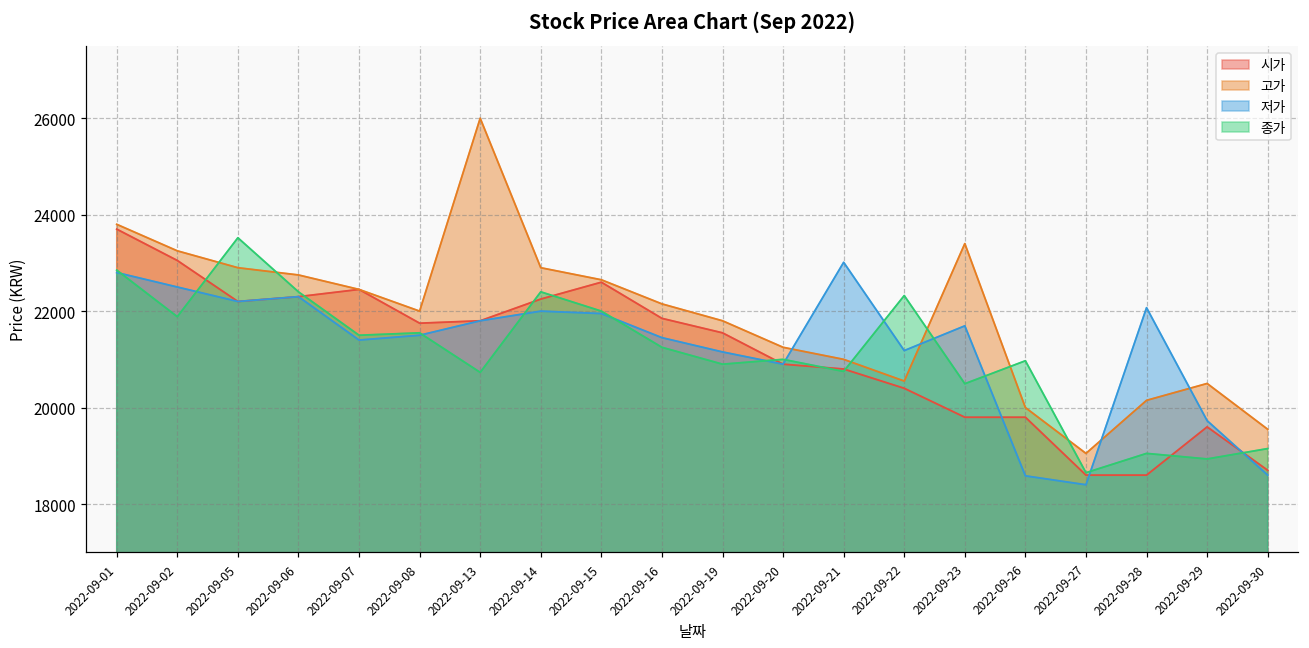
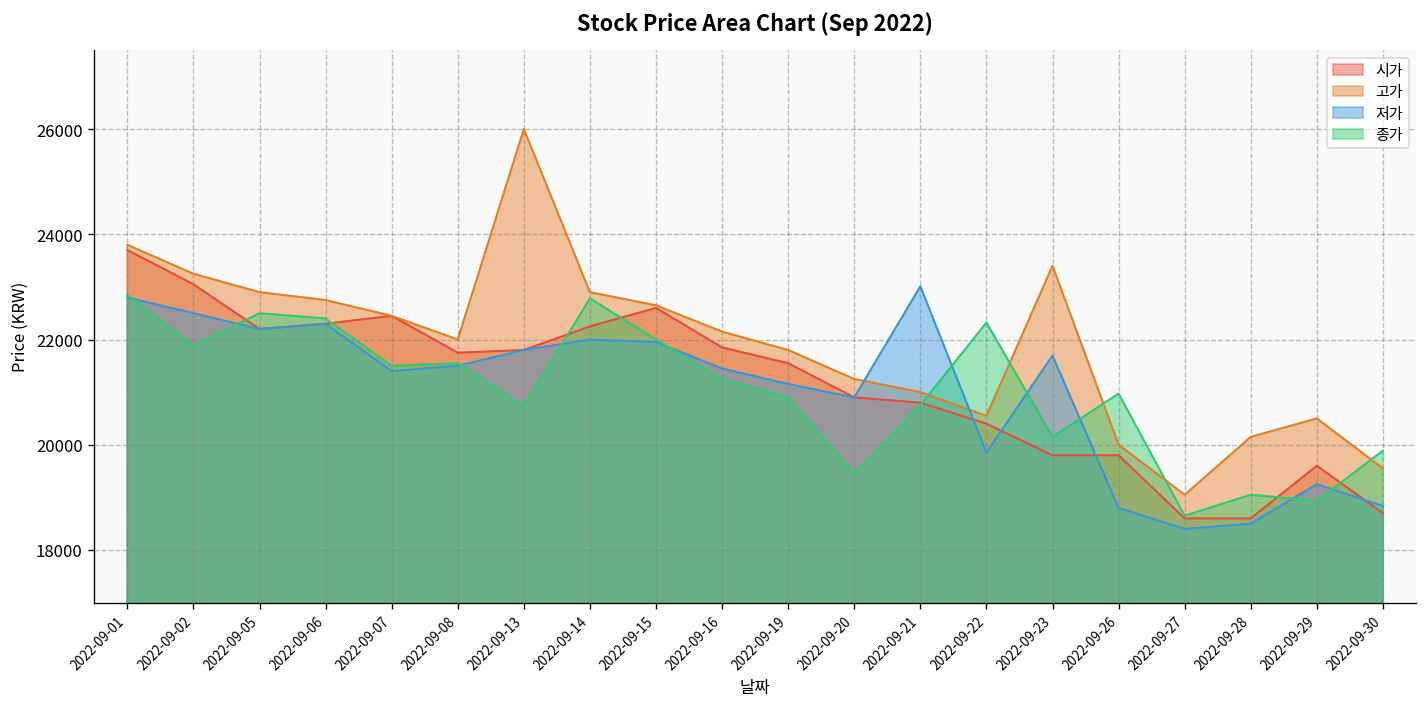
종가, 2022-09-05: 23500 -> 22500
종가, 2022-09-14: 22400 -> 22800
종가, 2022-09-20: 21000 -> 19500
저가, 2022-09-22: 21200 -> 19900
종가, 2022-09-23: 20500 -> 20200
저가, 2022-09-26: 18600 -> 18800
저가, 2022-09-28: 22100 -> 18500
저가, 2022-09-29: 19700 -> 19300
저가, 2022-09-30: 18600 -> 18800
종가, 2022-09-30: 19200 -> 19900
